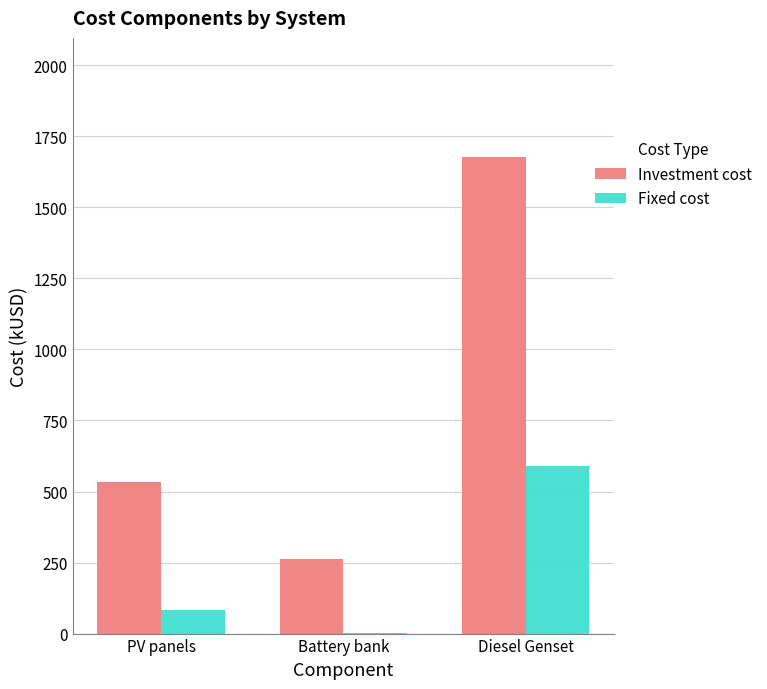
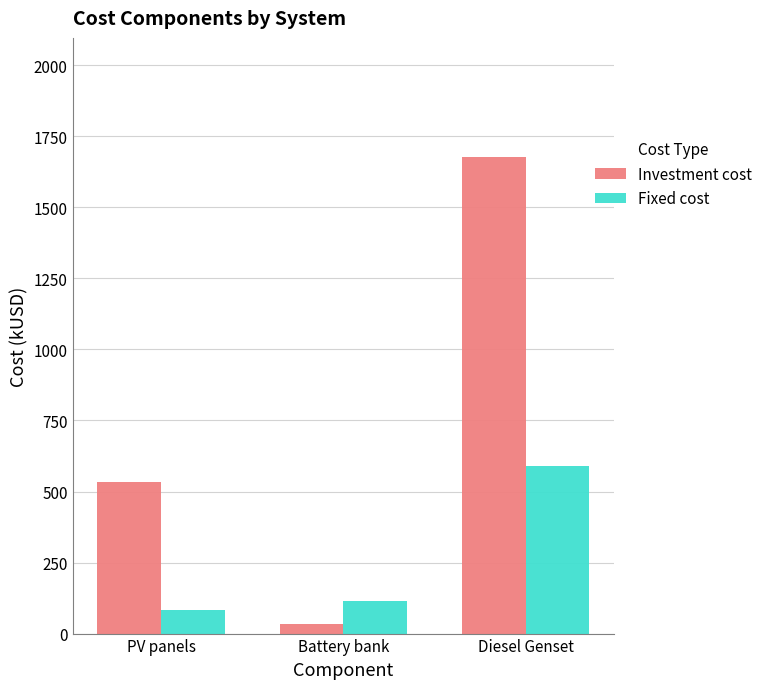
Investment cost, Battery bank: 260 -> 30
Fixed cost, Battery bank: 0 -> 110
